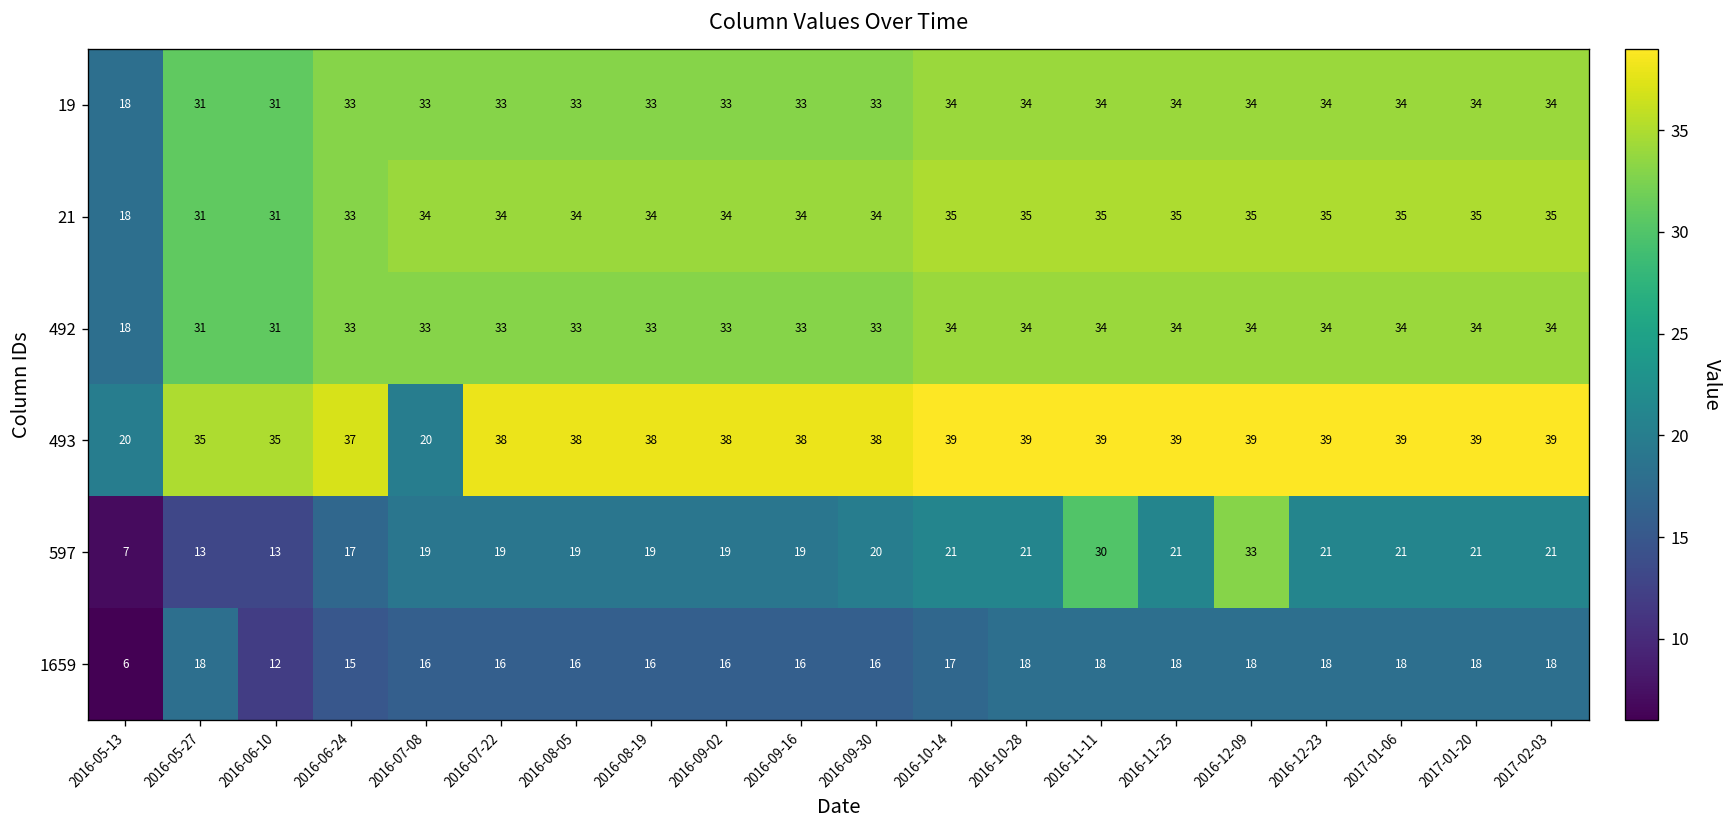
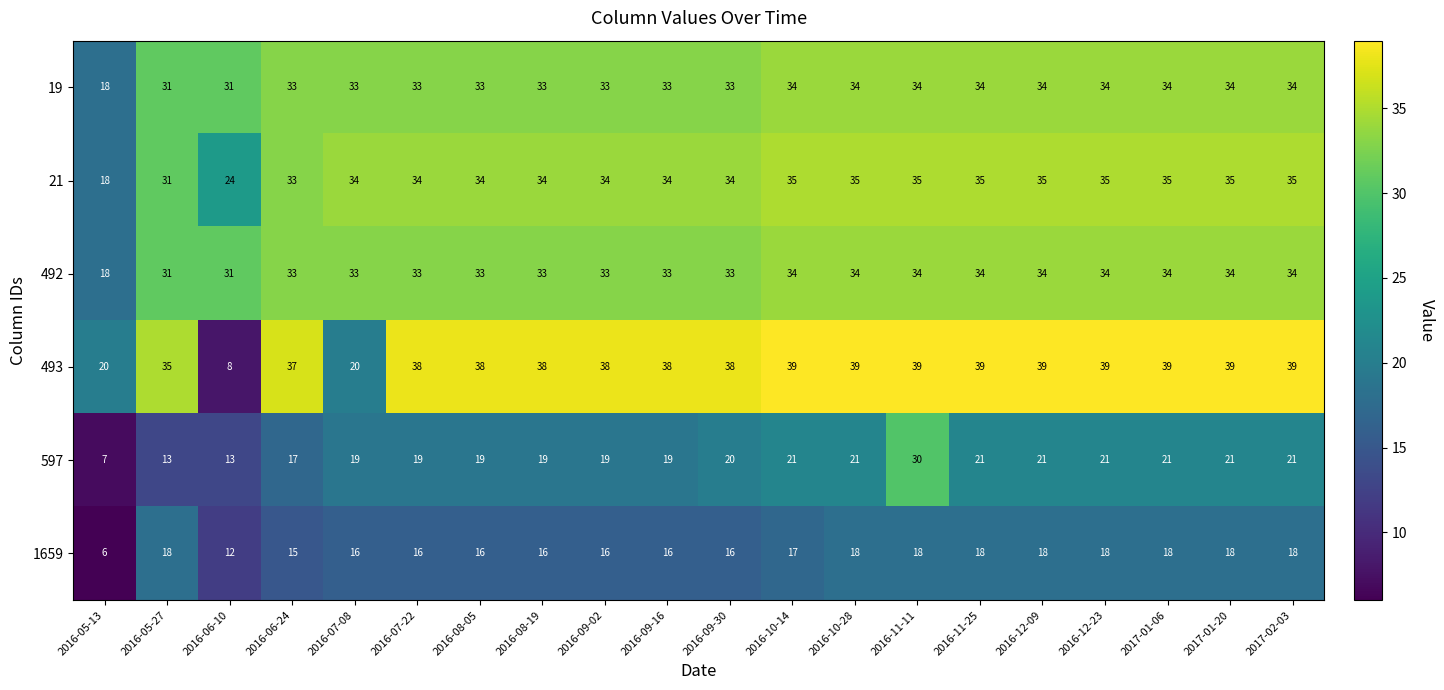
21, 2016-06-10: 31 -> 24
493, 2016-06-10: 35 -> 8
597, 2016-12-09: 33 -> 21
